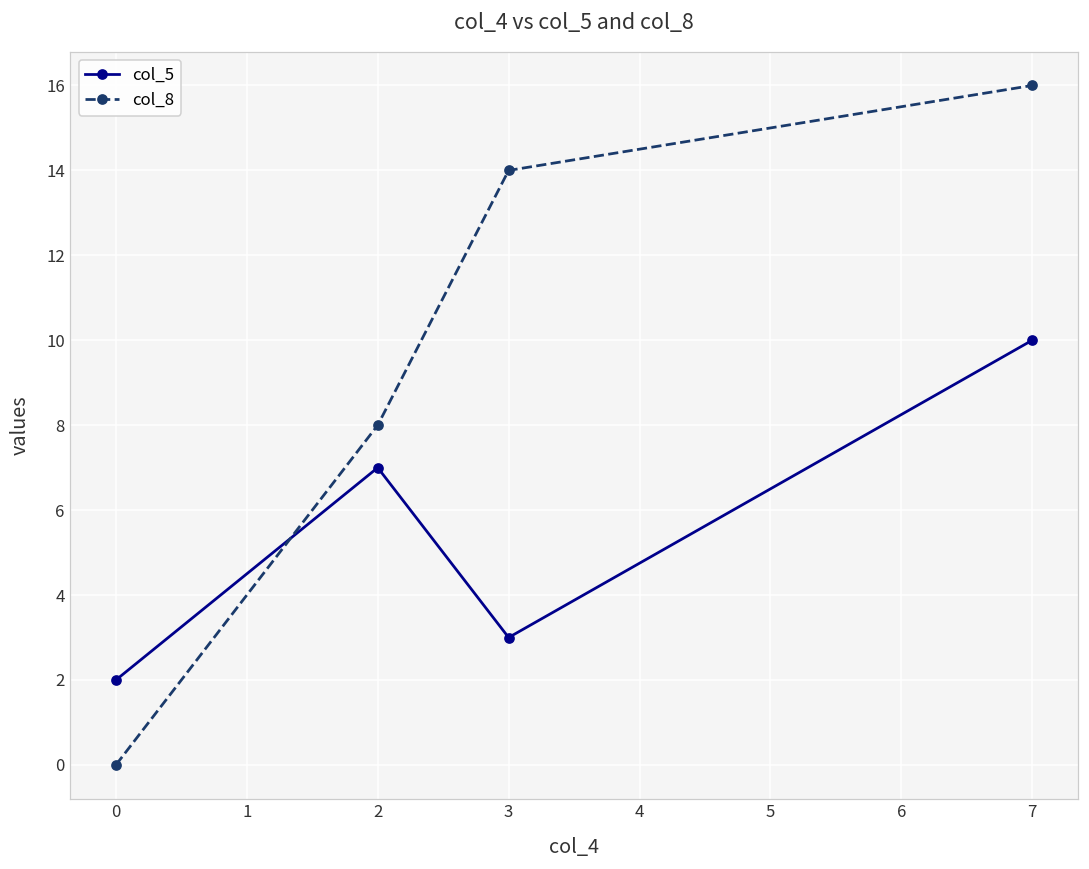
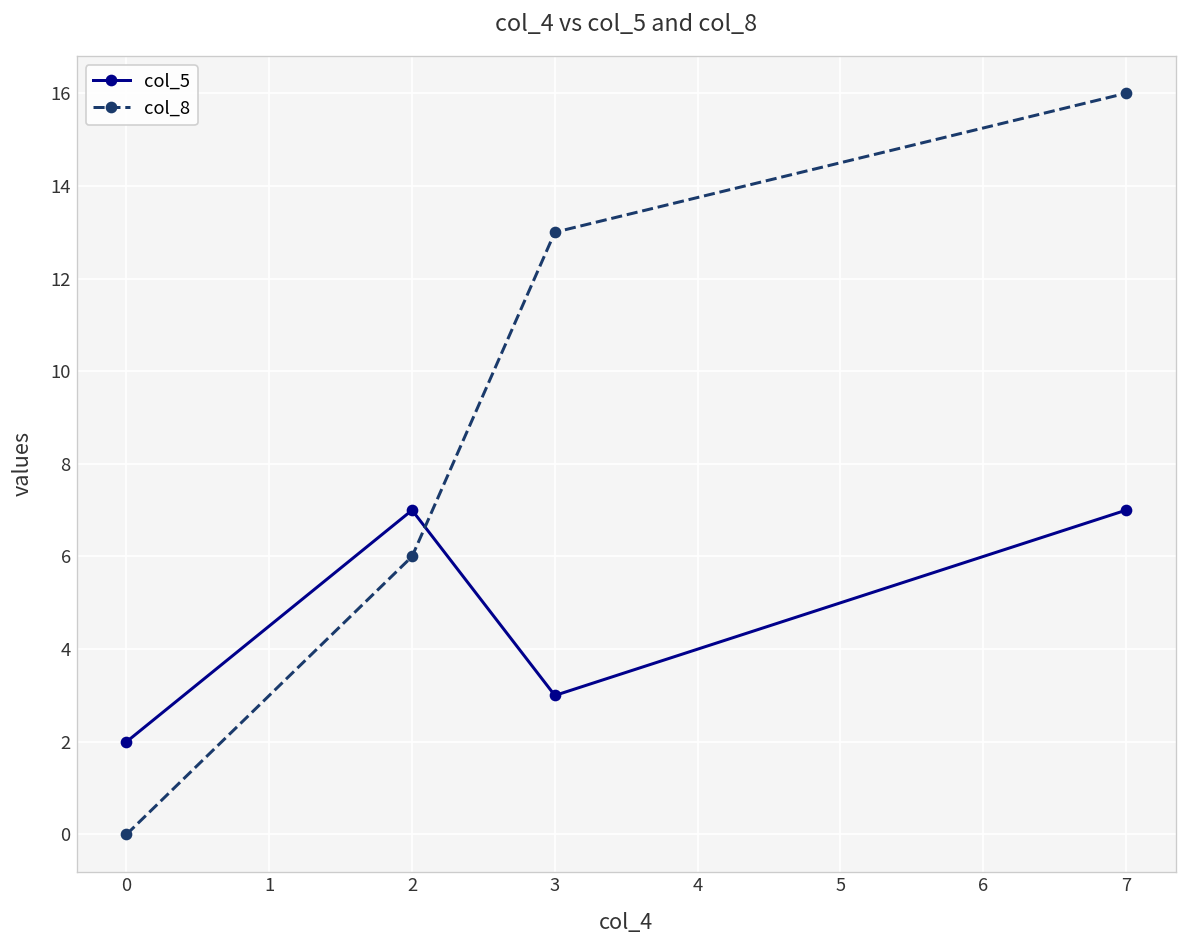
col_8, 2: 8 -> 6
col_8, 3: 14 -> 13
col_5, 7: 10 -> 7
